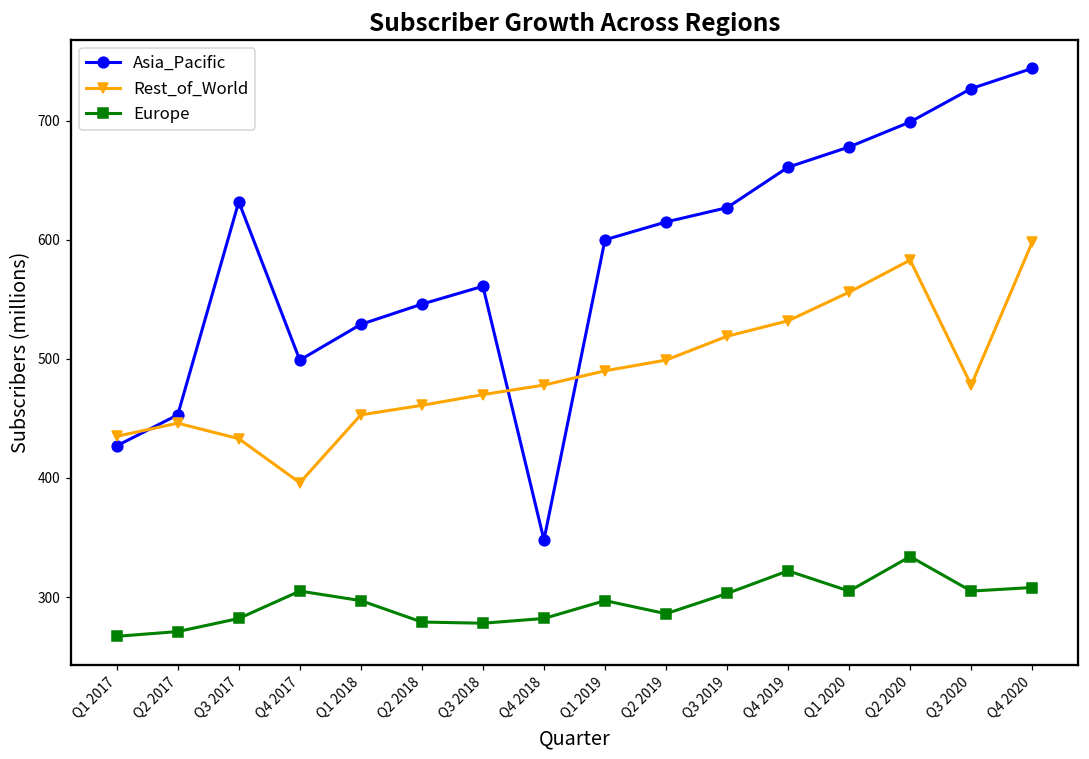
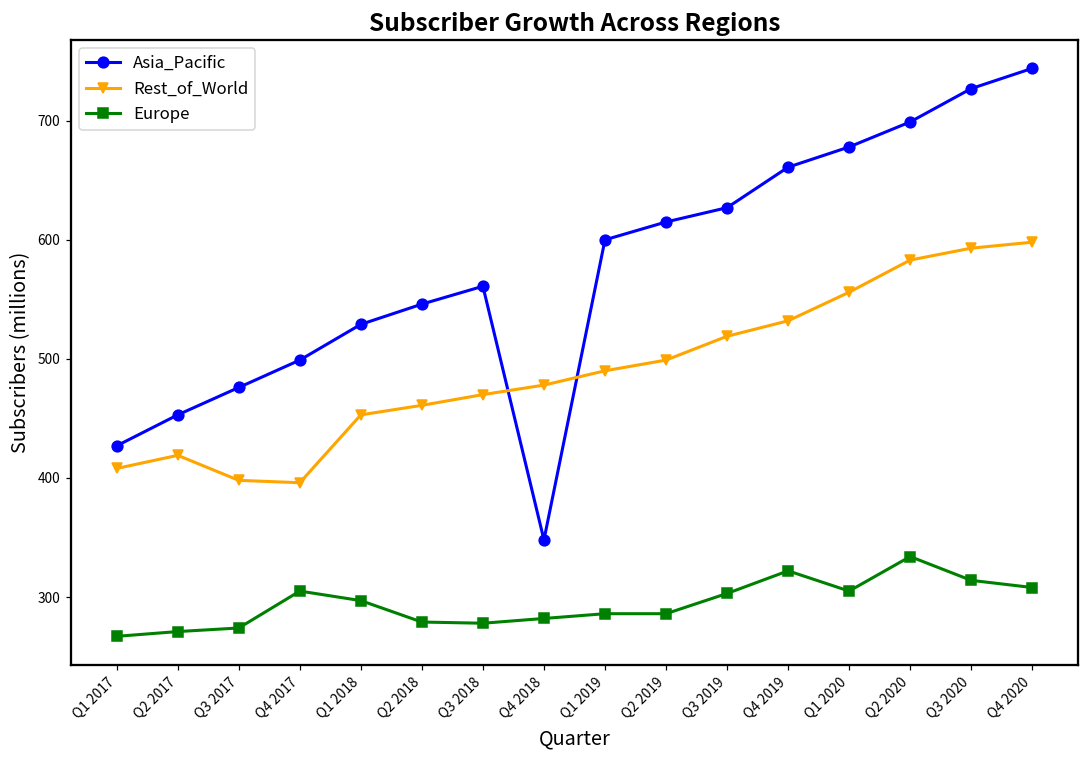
Rest_of_World, Q1 2017: 435 -> 408
Rest_of_World, Q2 2017: 446 -> 419
Asia_Pacific, Q3 2017: 632 -> 476
Rest_of_World, Q3 2017: 433 -> 398
Europe, Q3 2017: 282 -> 274
Europe, Q1 2019: 297 -> 286
Rest_of_World, Q3 2020: 478 -> 593
Europe, Q3 2020: 305 -> 314
